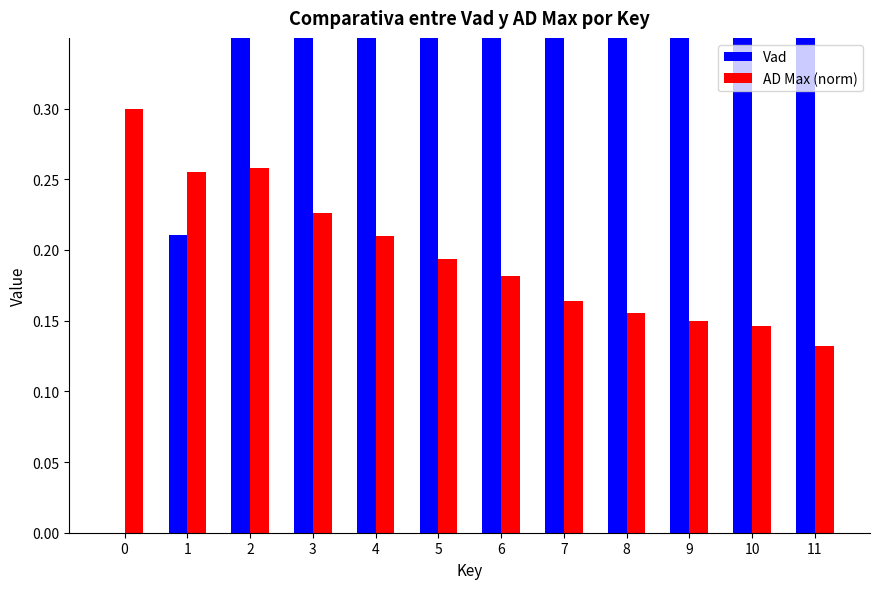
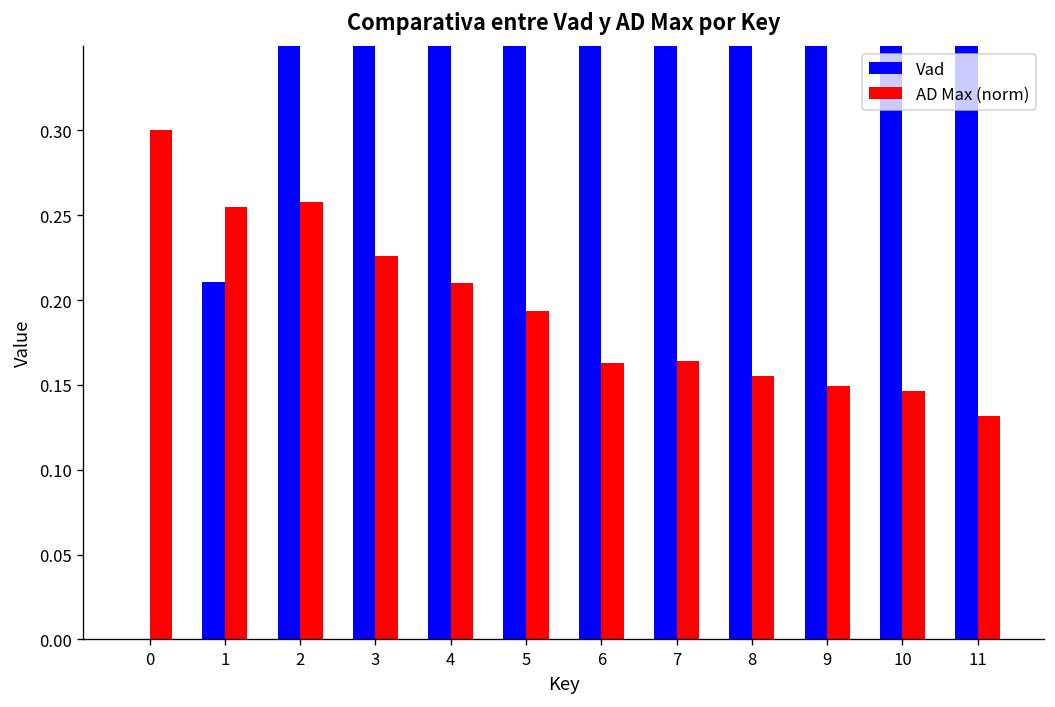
AD Max (norm), 6: 0.182 -> 0.163
